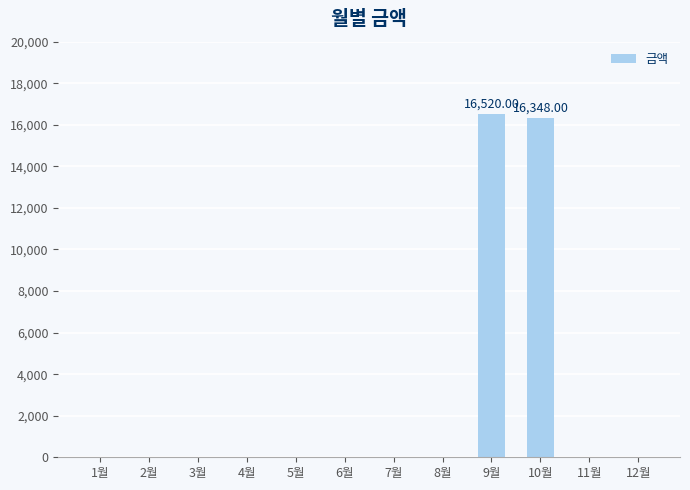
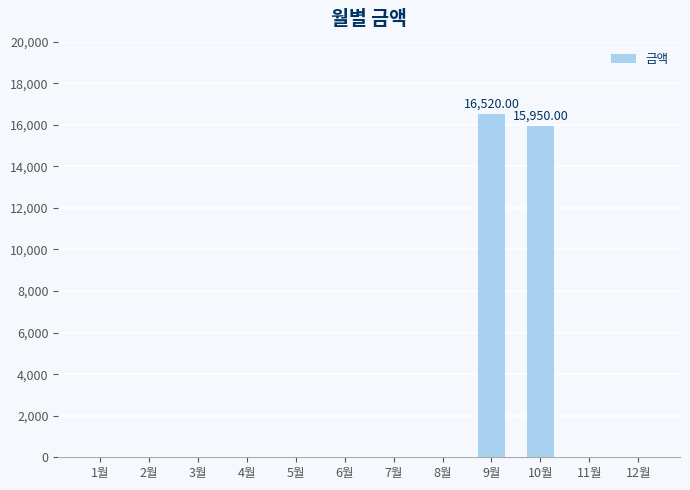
10월: 16,348.00 -> 15,950.00
